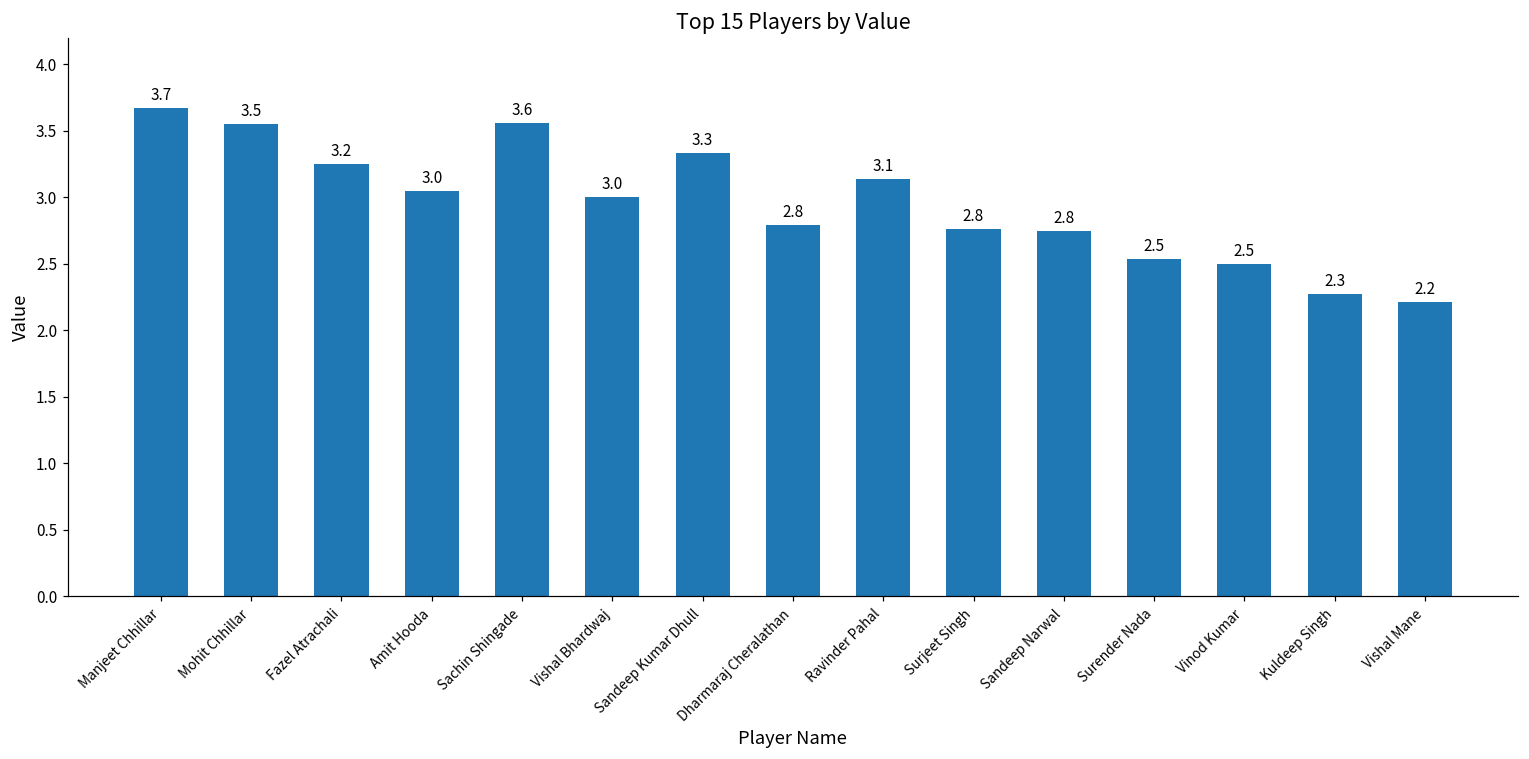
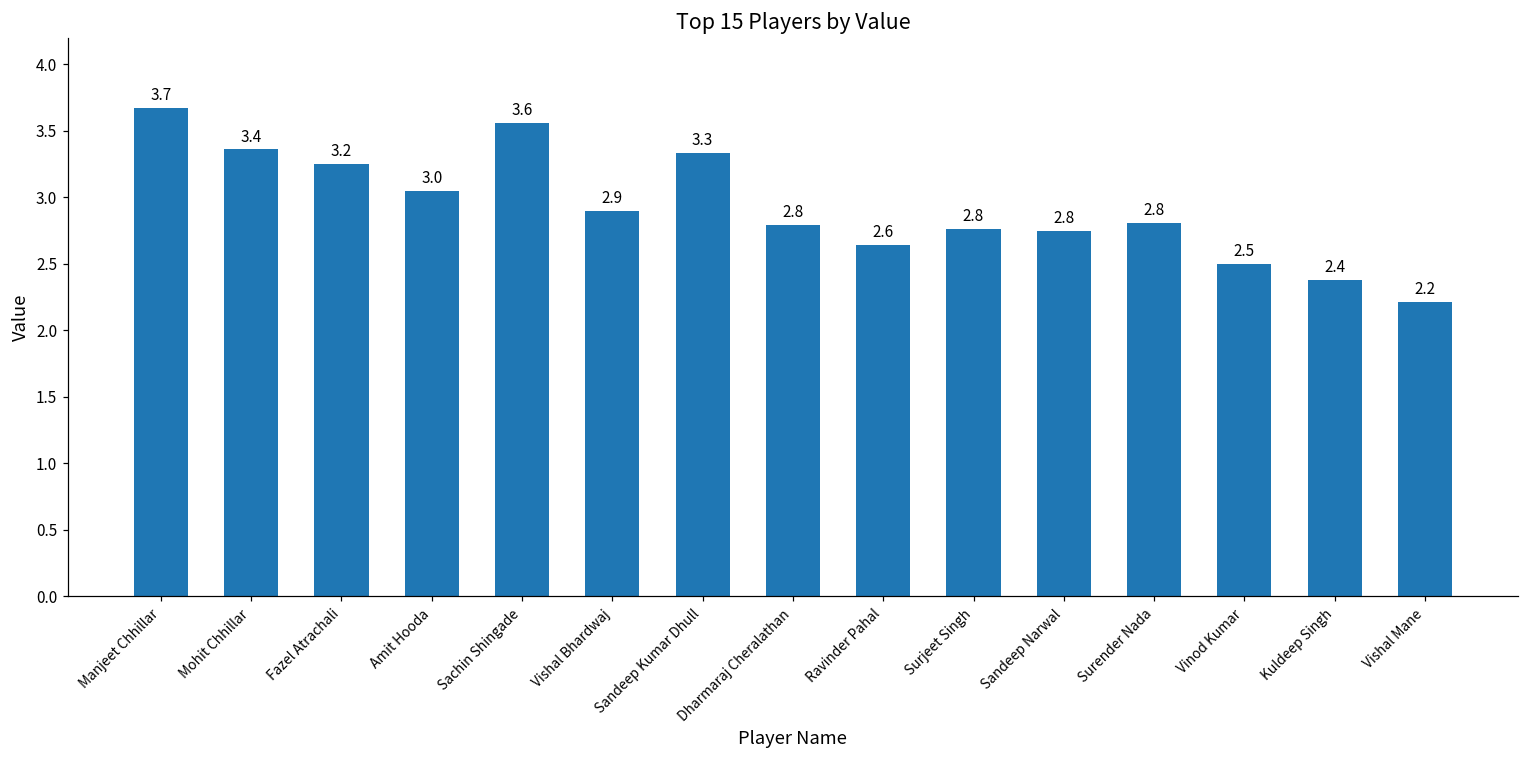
Mohit Chhillar: 3.5 -> 3.4
Vishal Bhardwaj: 3.0 -> 2.9
Ravinder Pahal: 3.1 -> 2.6
Surender Nada: 2.5 -> 2.8
Kuldeep Singh: 2.3 -> 2.4
